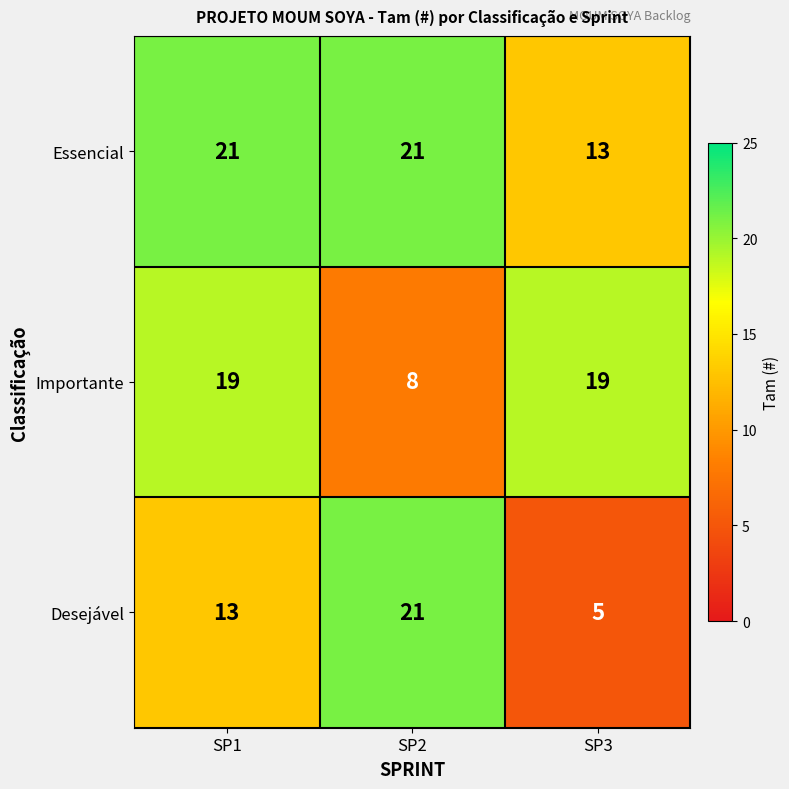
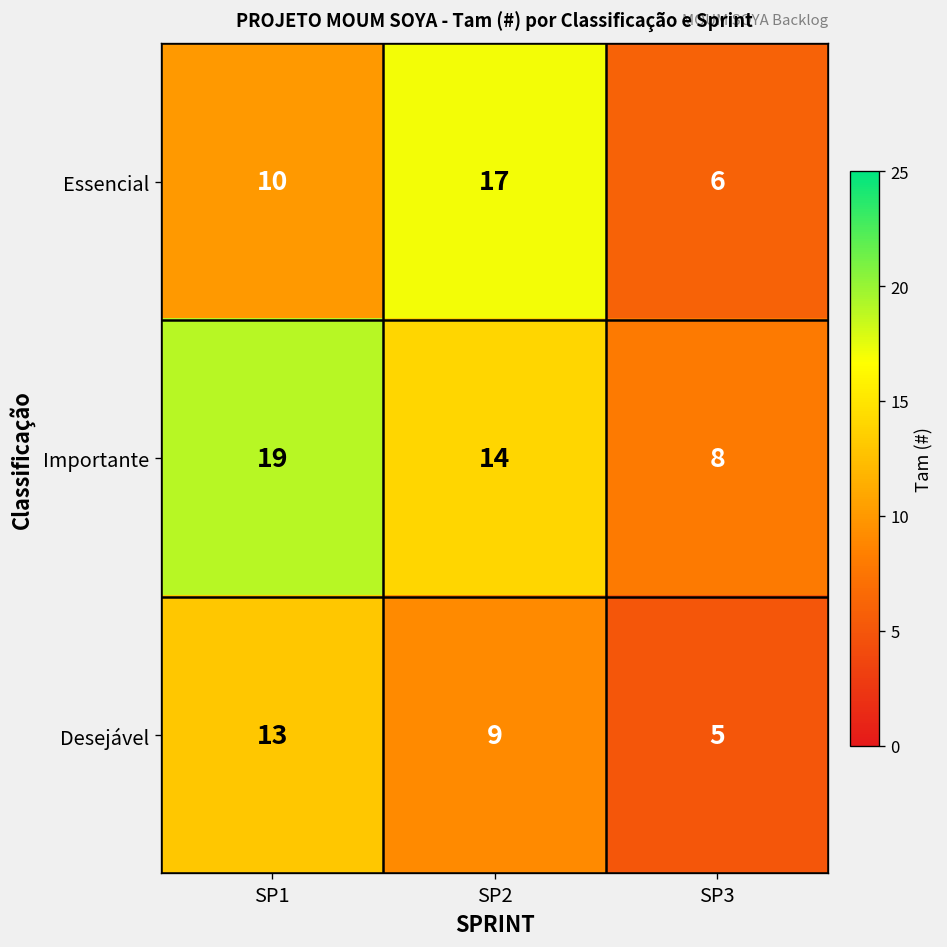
Essencial, SP1: 21 -> 10
Essencial, SP2: 21 -> 17
Essencial, SP3: 13 -> 6
Importante, SP2: 8 -> 14
Importante, SP3: 19 -> 8
Desejável, SP2: 21 -> 9
